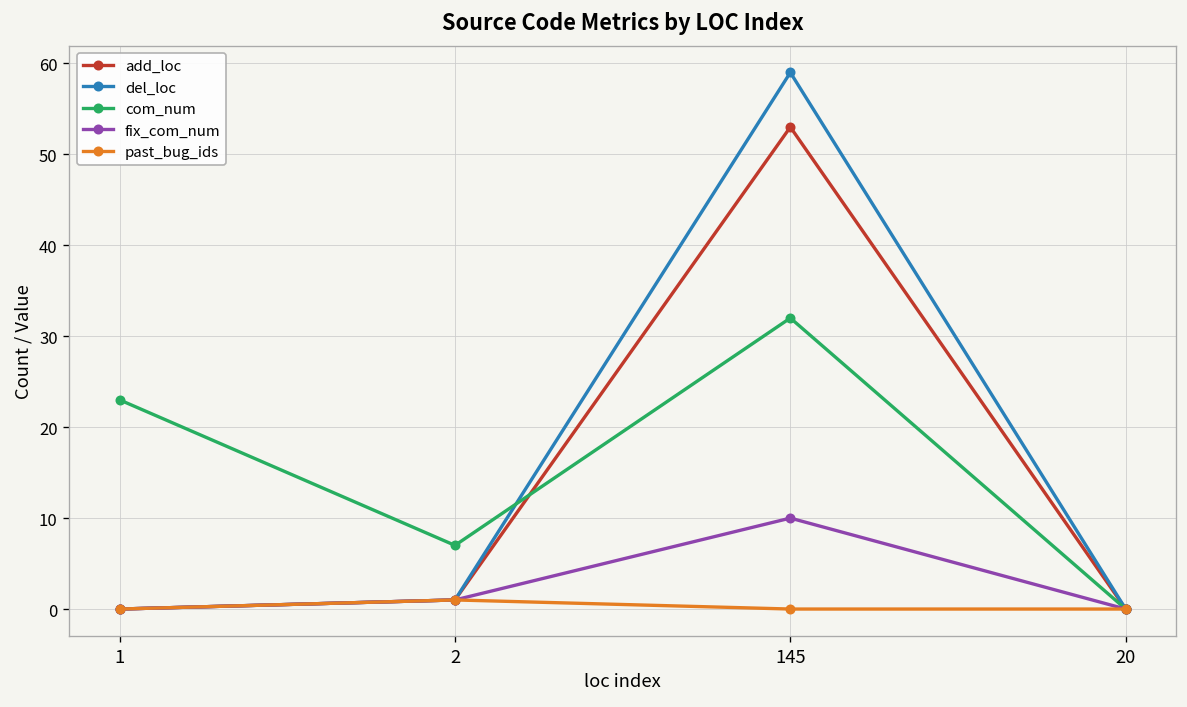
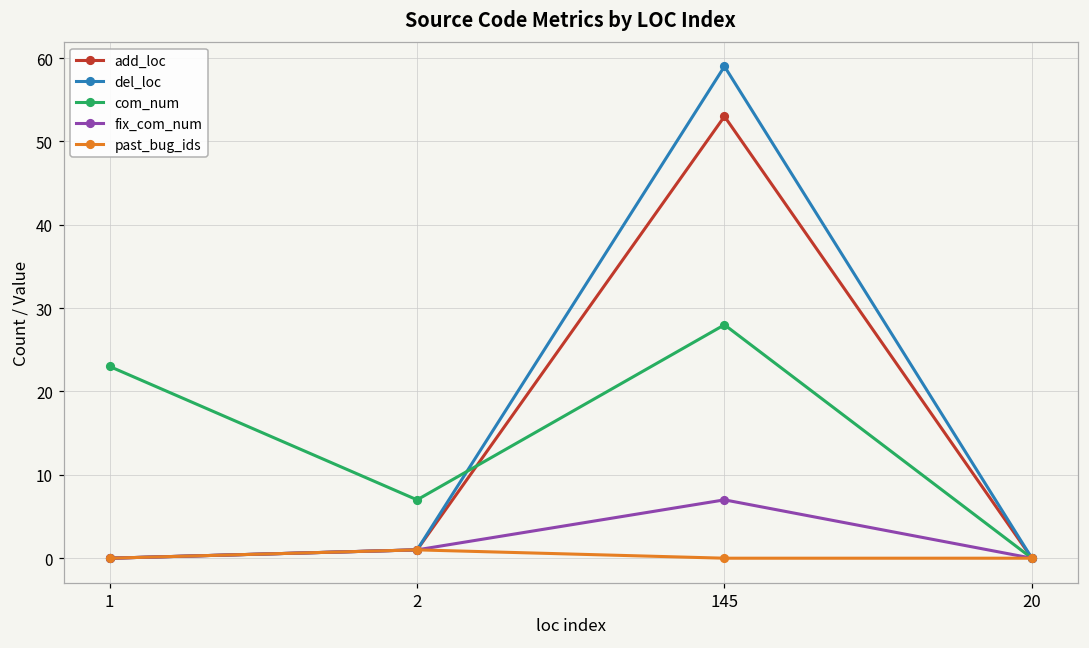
com_num, 145: 32 -> 28
fix_com_num, 145: 10 -> 7
